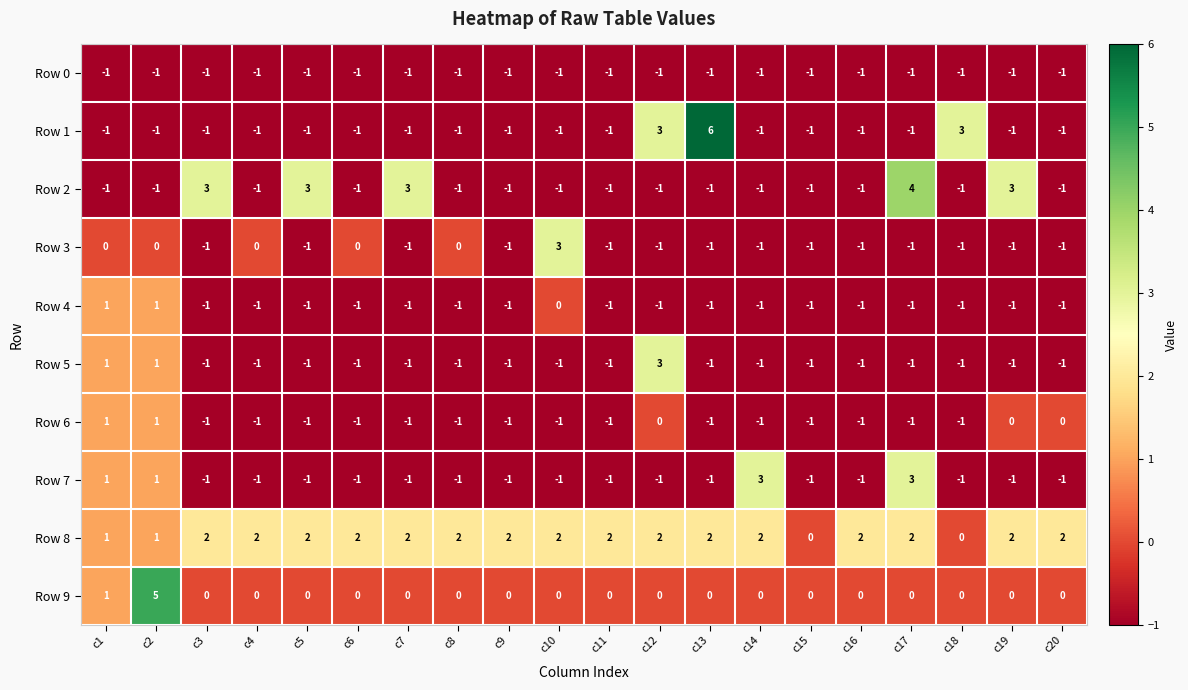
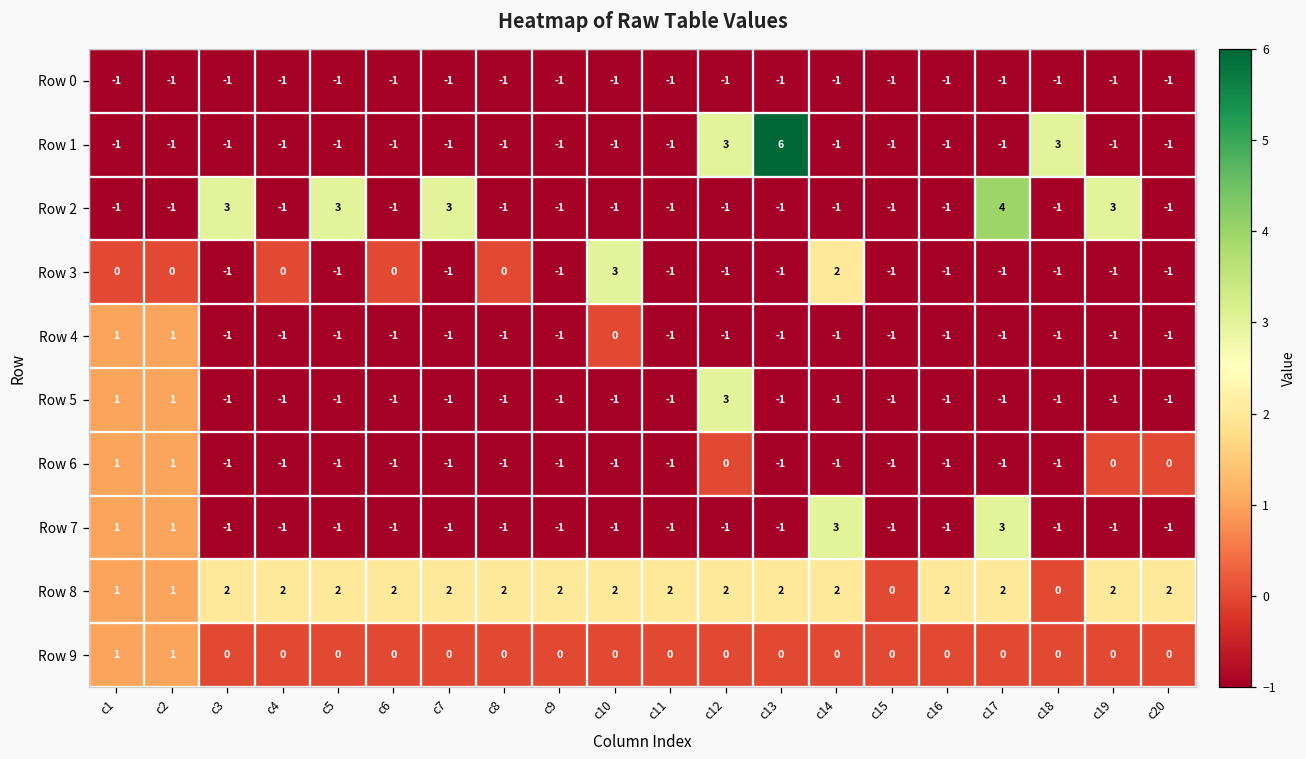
Row 3, c14: -1 -> 2
Row 9, c2: 5 -> 1
